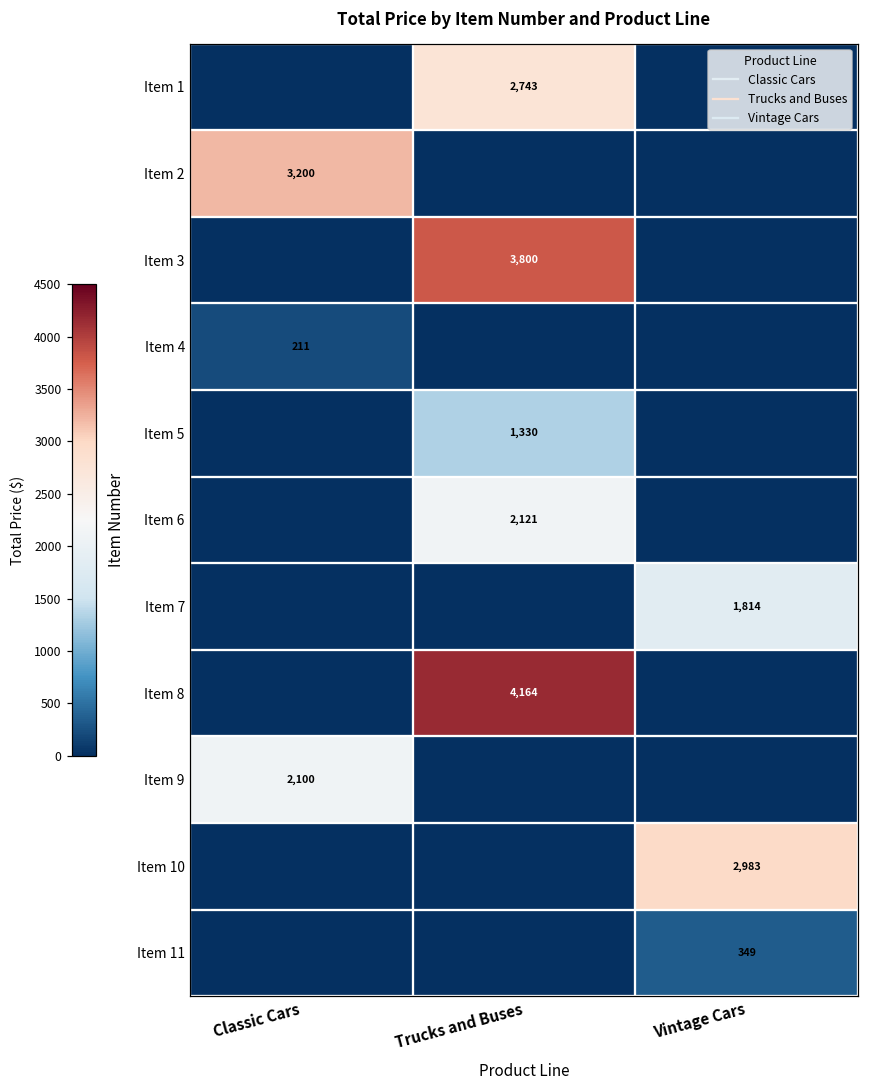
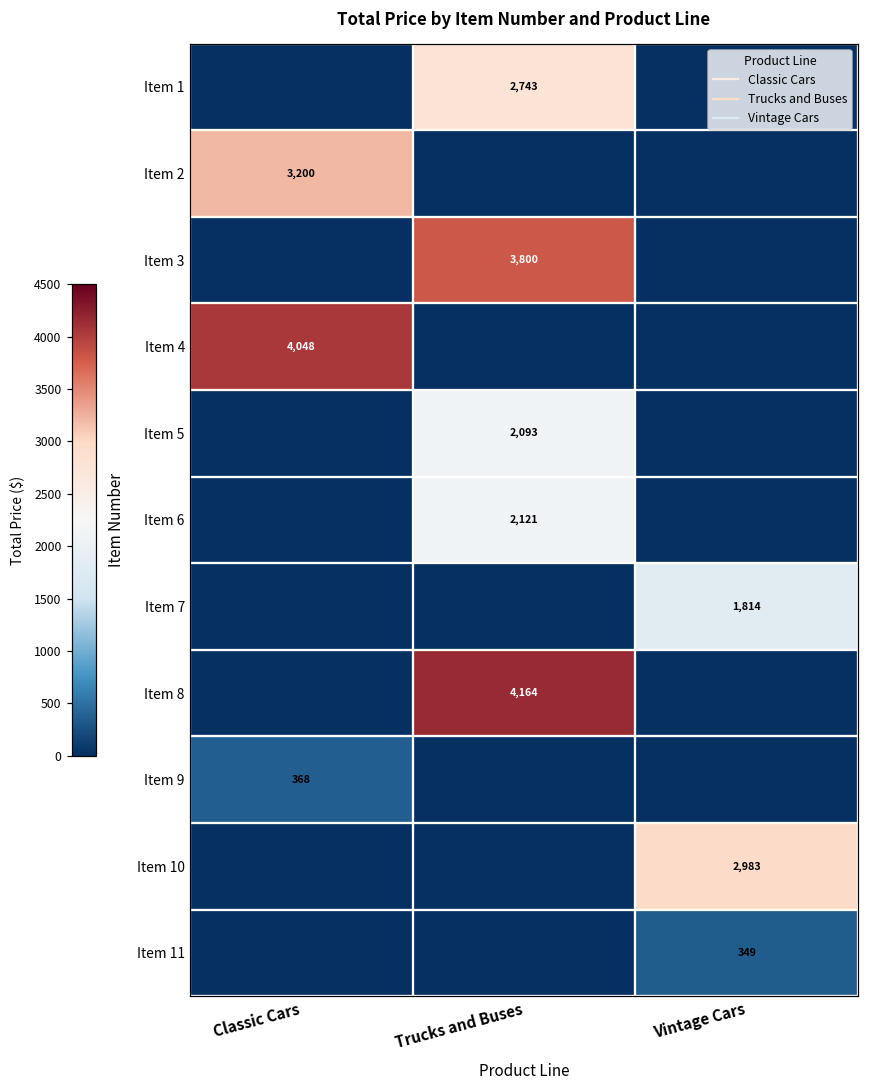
Item 4, Classic Cars: 211 -> 4,048
Item 5, Trucks and Buses: 1,330 -> 2,093
Item 9, Classic Cars: 2,100 -> 368
